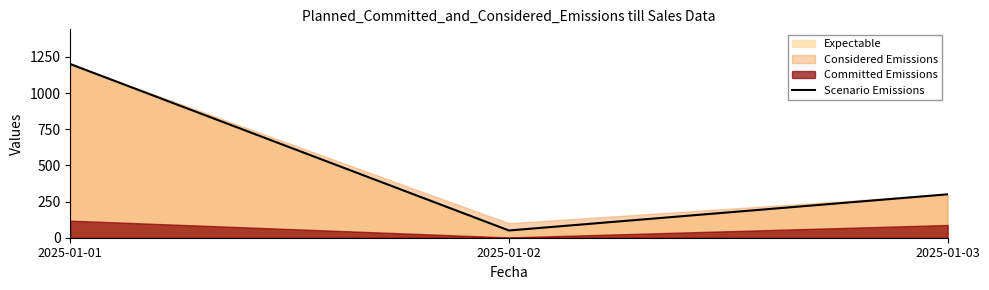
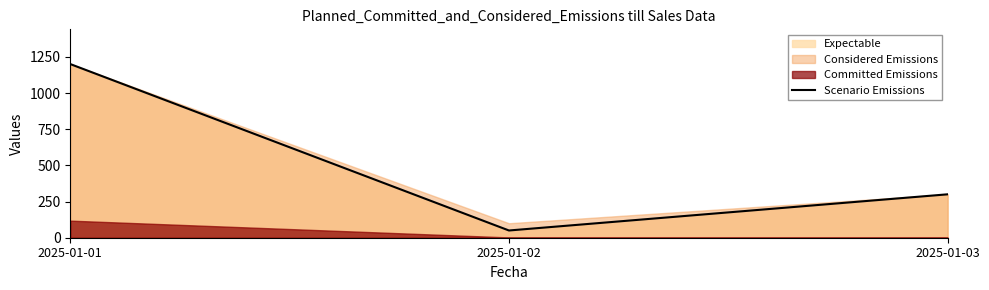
Committed Emissions, 2025-01-03: 90 -> 0
